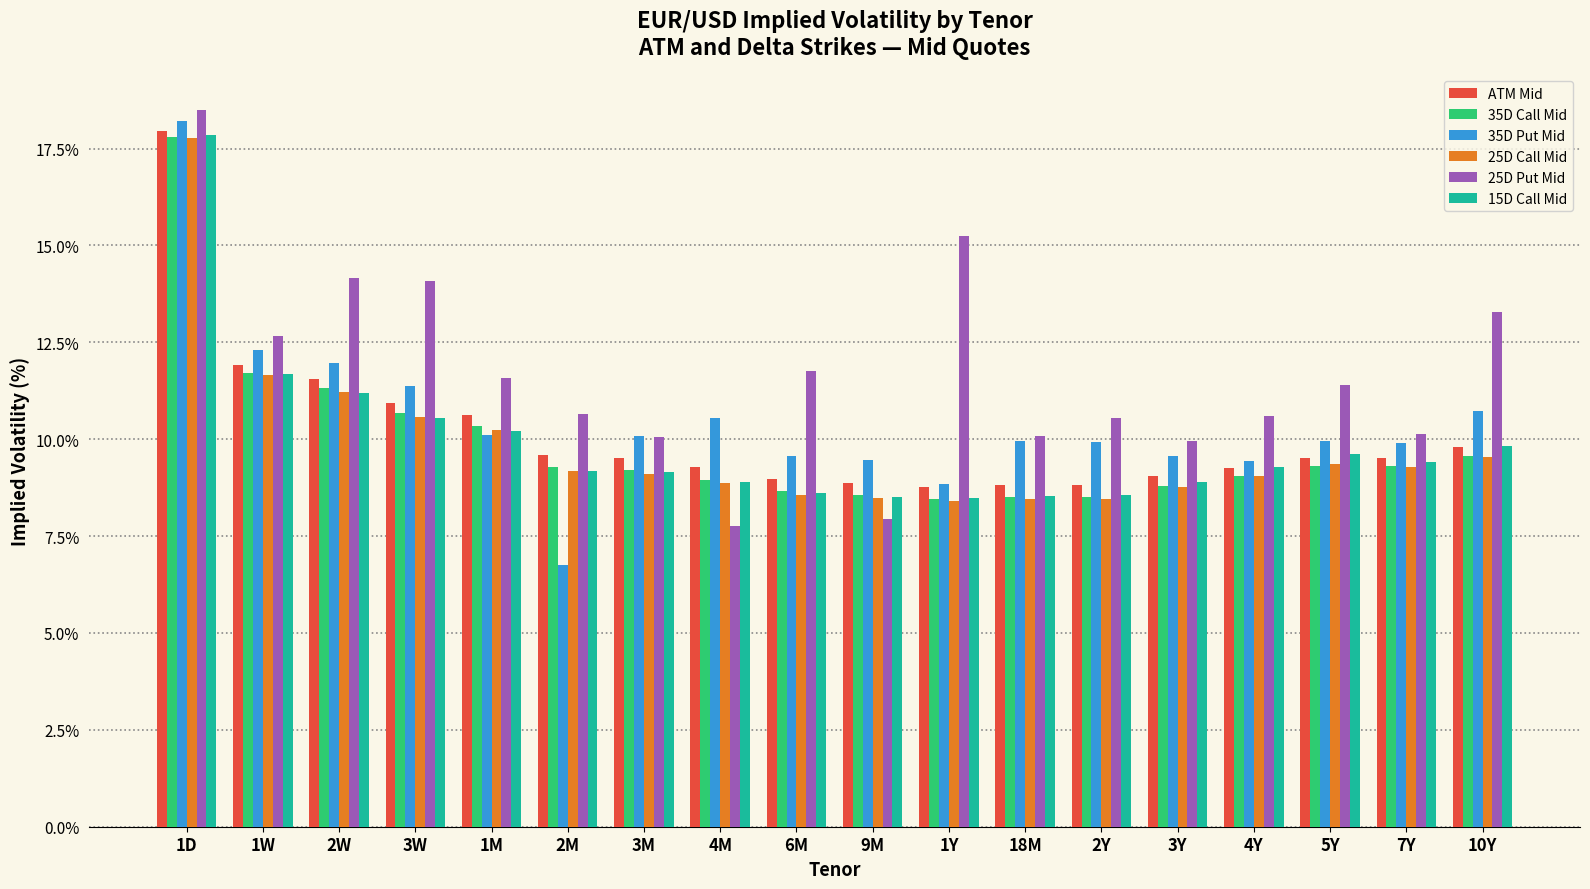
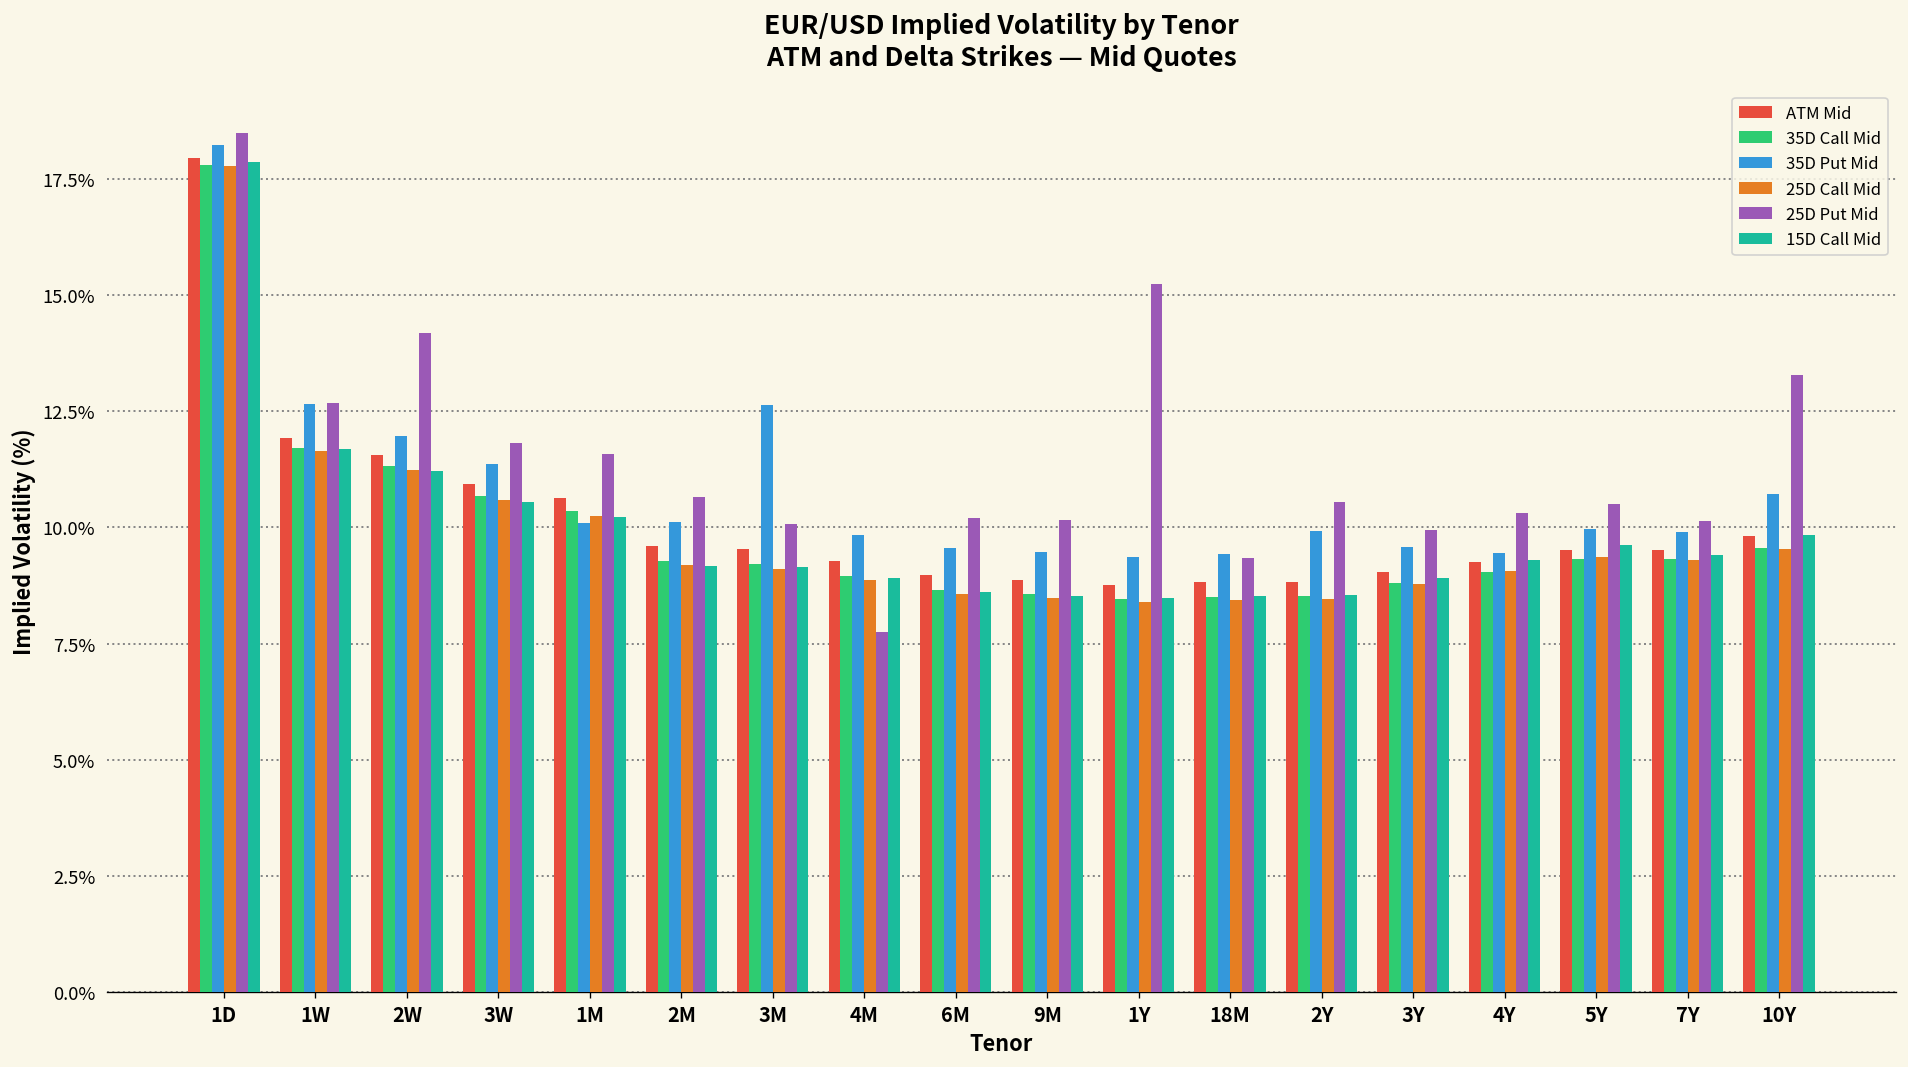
35D Put Mid, 1W: 12.3% -> 12.7%
25D Put Mid, 3W: 14.1% -> 11.8%
35D Put Mid, 2M: 6.8% -> 10.1%
35D Put Mid, 3M: 10.1% -> 12.6%
35D Put Mid, 4M: 10.5% -> 9.8%
25D Put Mid, 6M: 11.8% -> 10.2%
25D Put Mid, 9M: 7.9% -> 10.2%
35D Put Mid, 1Y: 8.8% -> 9.4%
35D Put Mid, 18M: 9.9% -> 9.4%
25D Put Mid, 18M: 10.1% -> 9.3%
25D Put Mid, 4Y: 10.6% -> 10.3%
25D Put Mid, 5Y: 11.4% -> 10.5%
